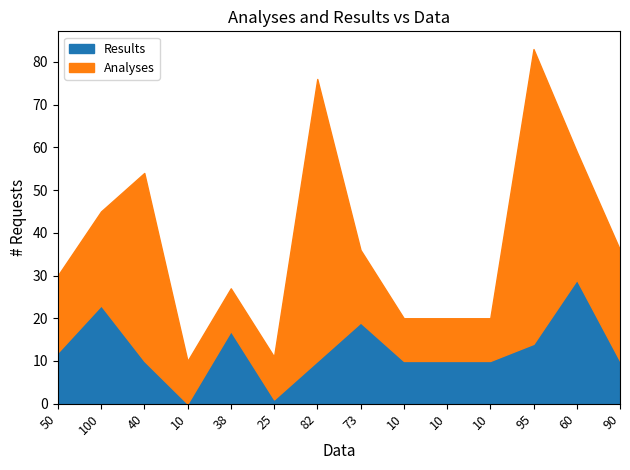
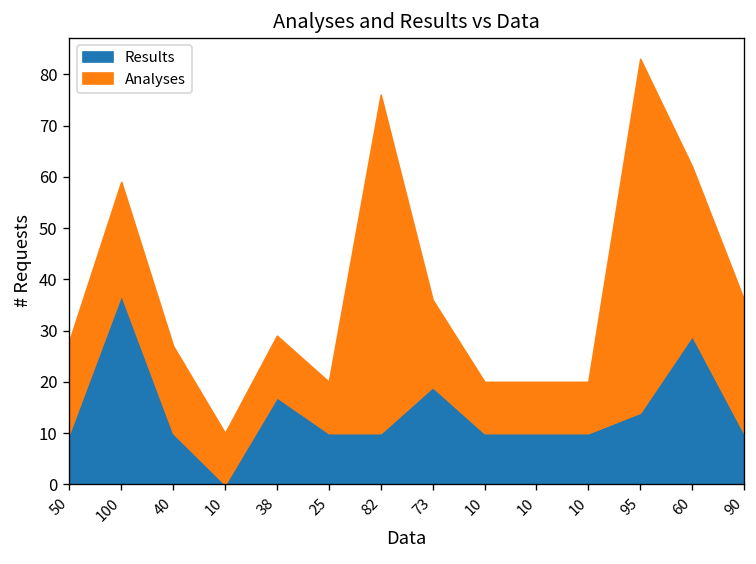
Results, 50: 12 -> 10
Results, 100: 23 -> 37
Analyses, 40: 44 -> 17
Analyses, 38: 10 -> 12
Results, 25: 1 -> 10
Analyses, 60: 30 -> 33
